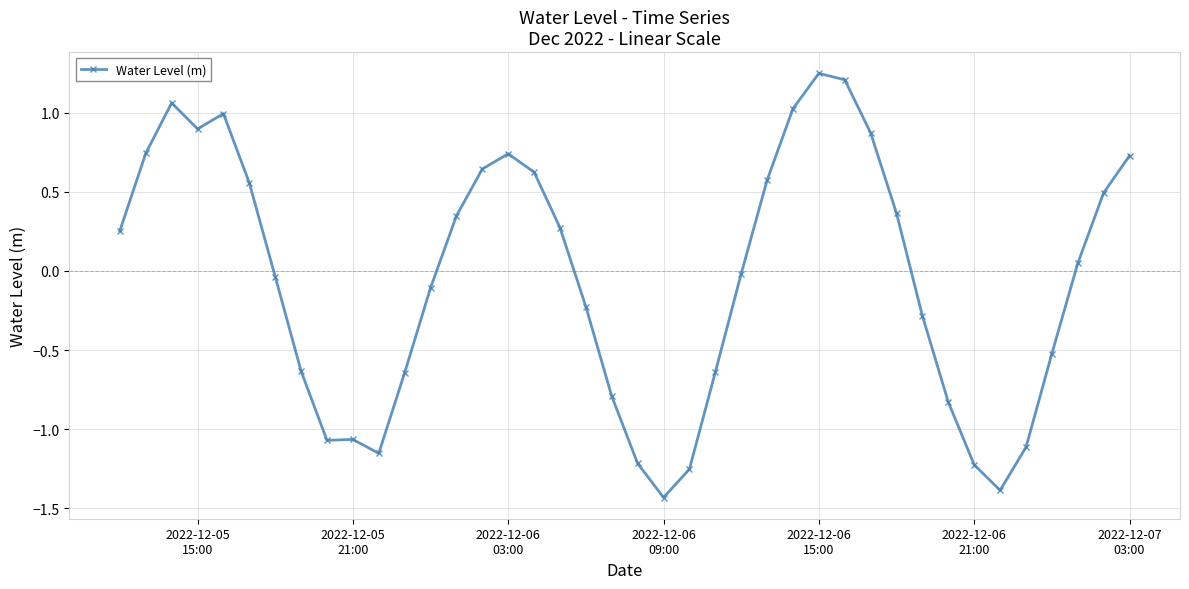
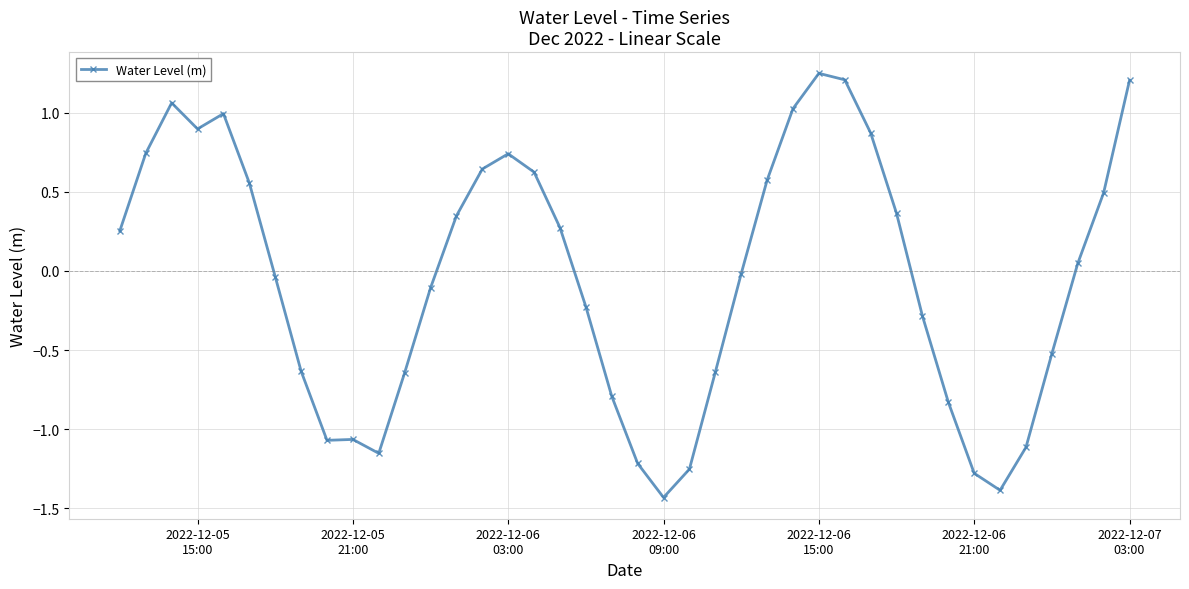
2022-12-06 21:00: -1.22 -> -1.28
2022-12-07 03:00: 0.73 -> 1.20
